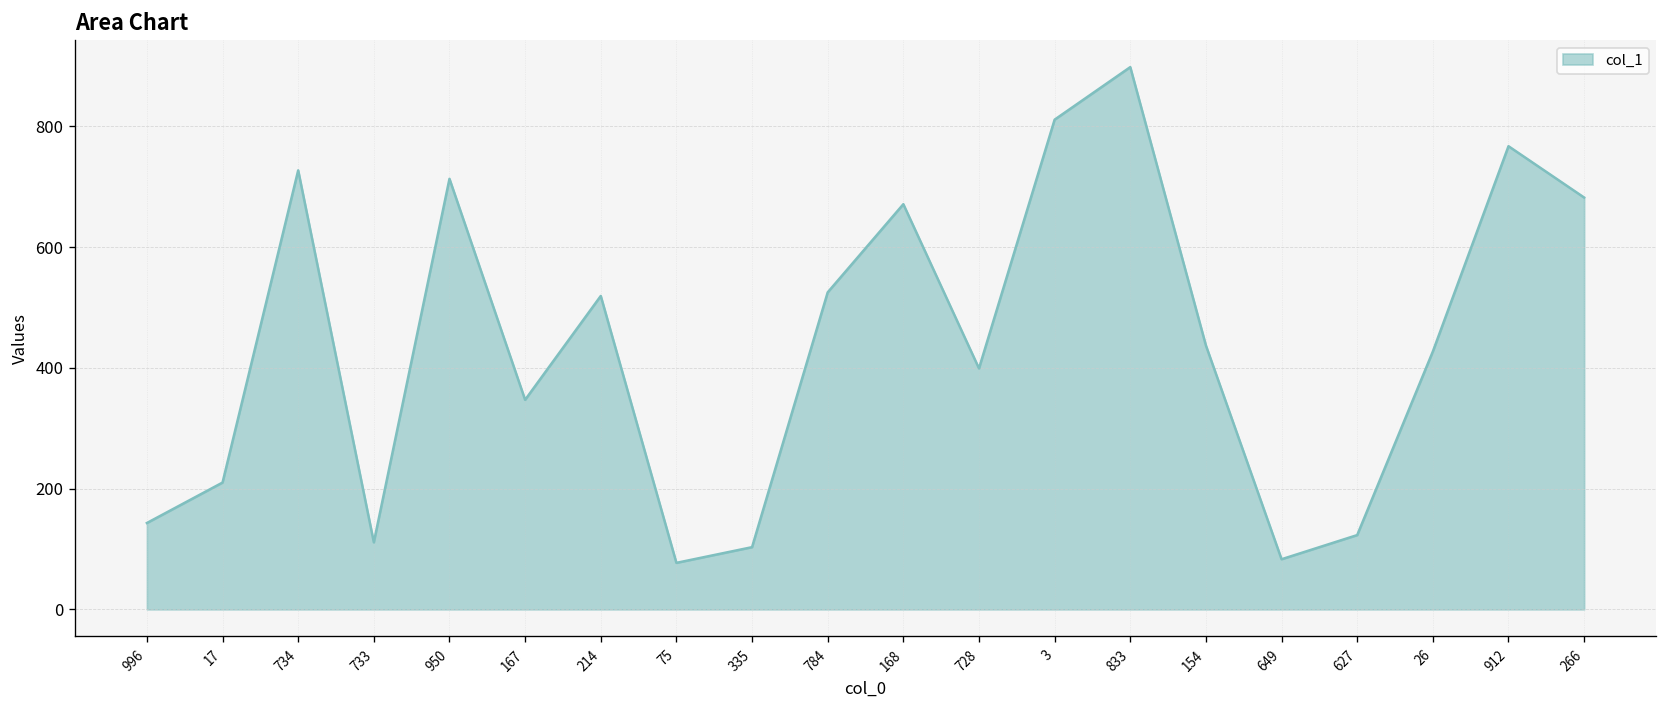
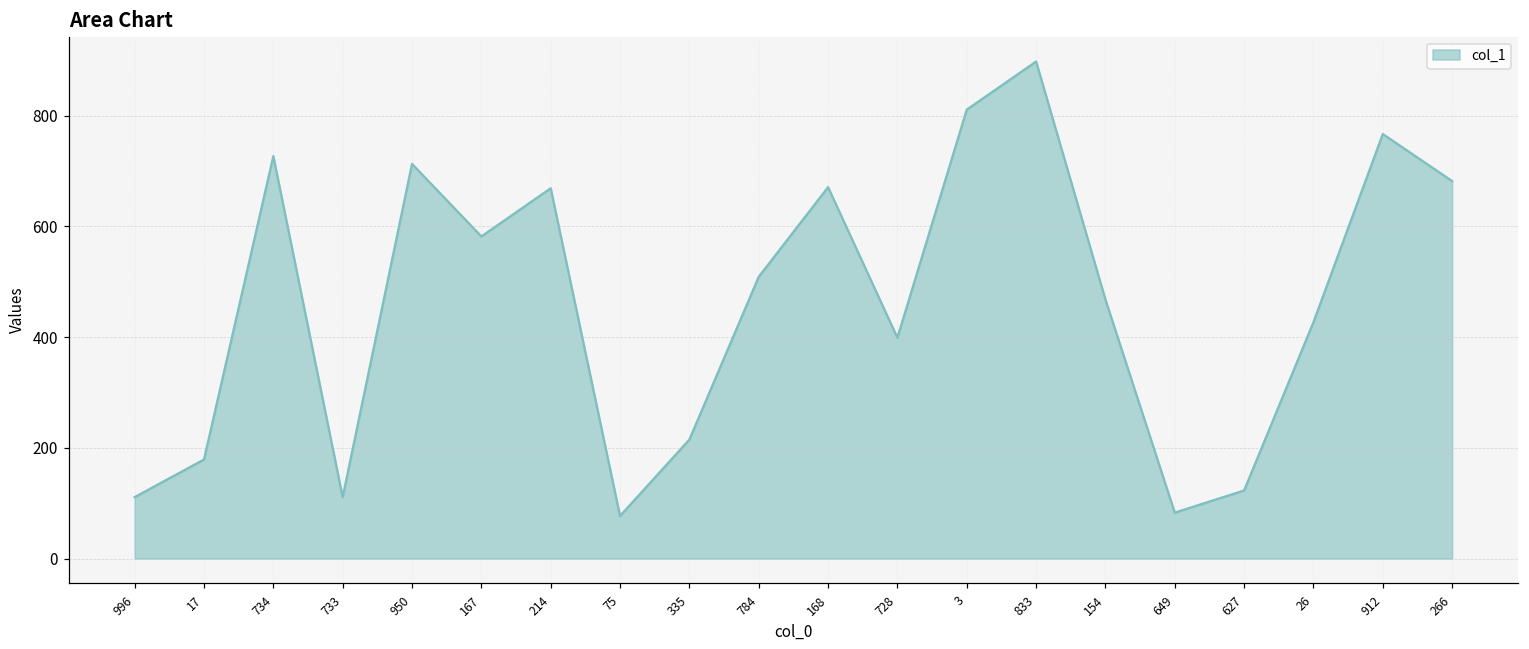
996: 140 -> 110
17: 210 -> 180
167: 350 -> 580
214: 520 -> 670
335: 100 -> 220
784: 530 -> 510
154: 440 -> 470
